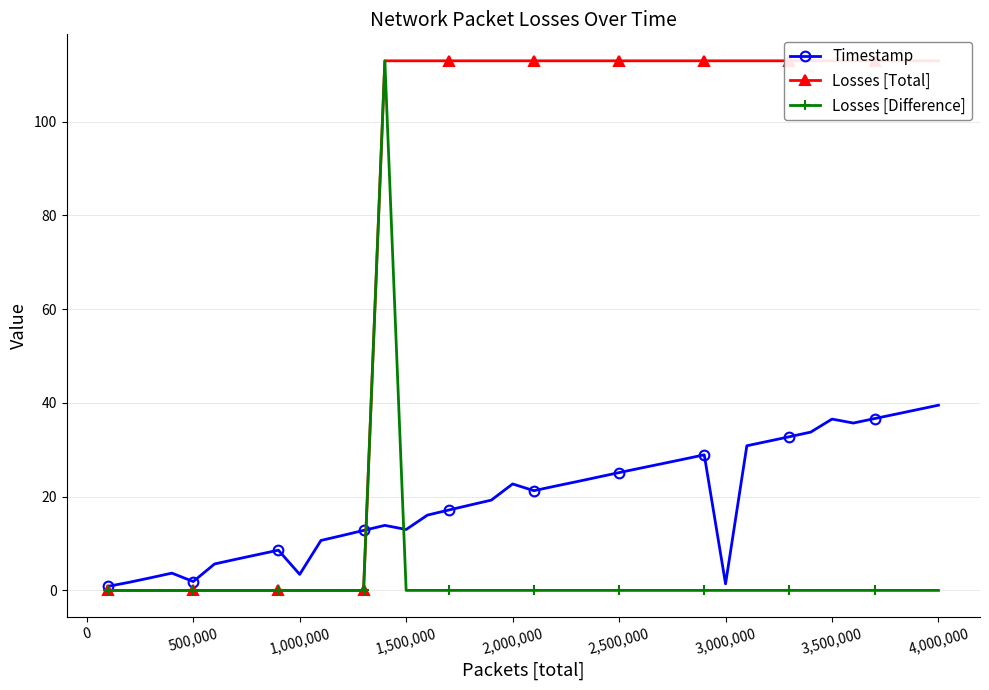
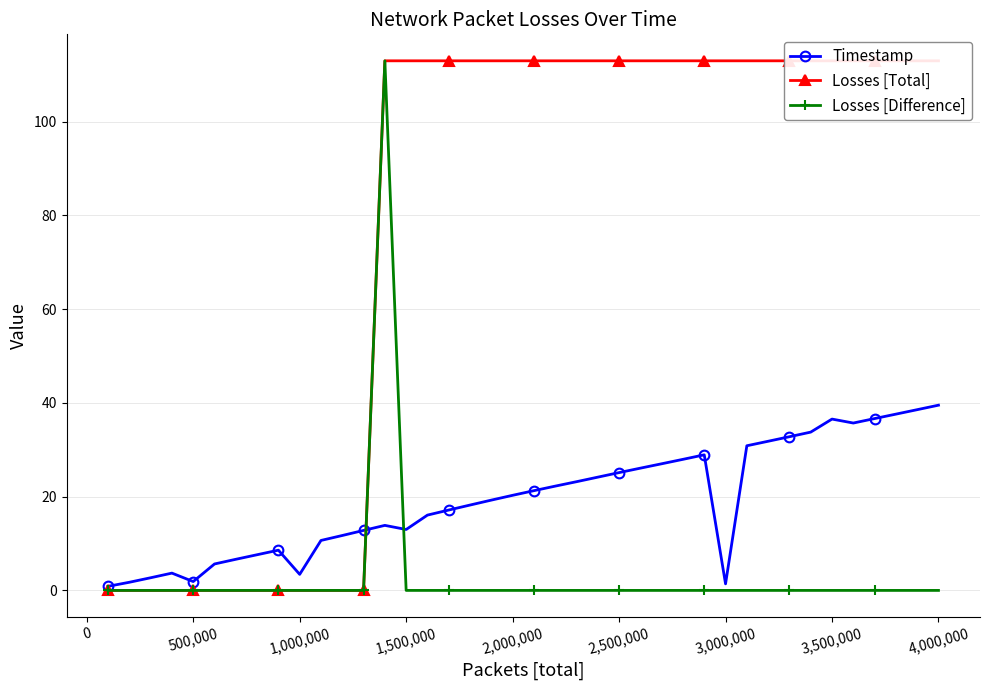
Timestamp, 2,000,000: 23 -> 20
